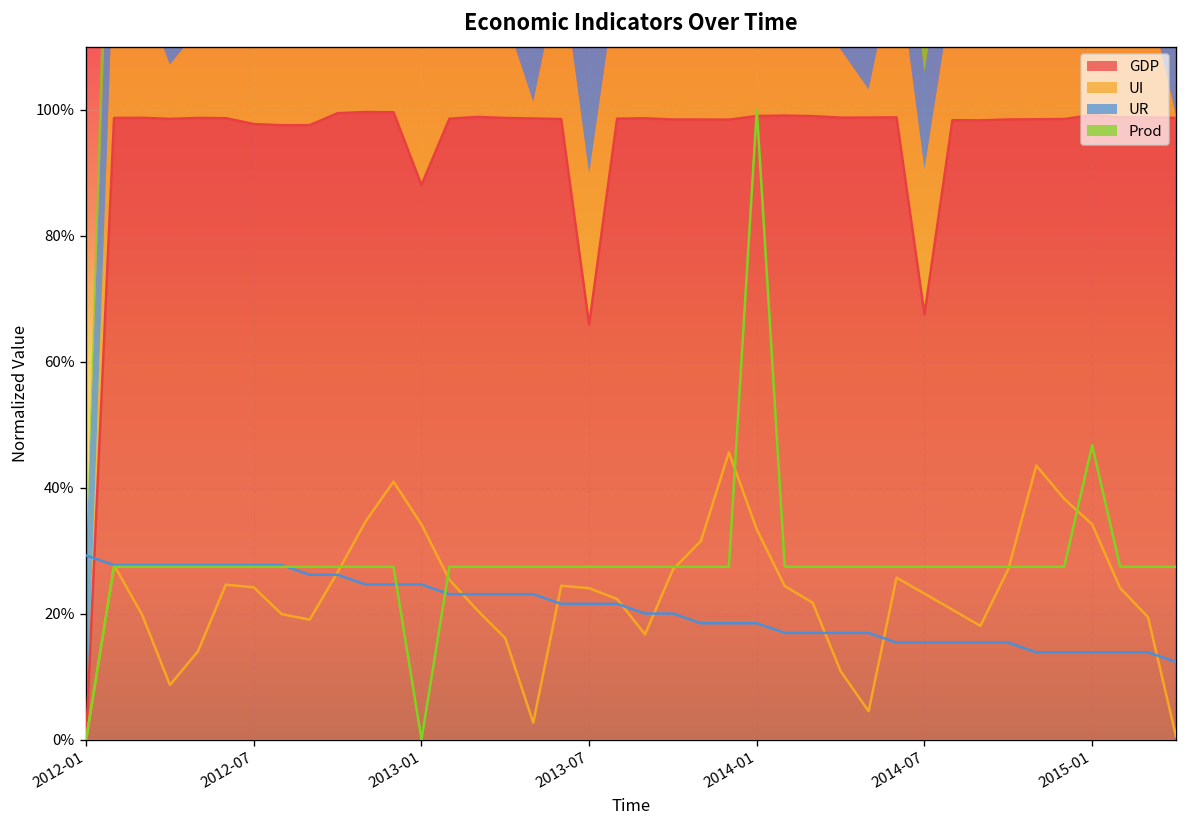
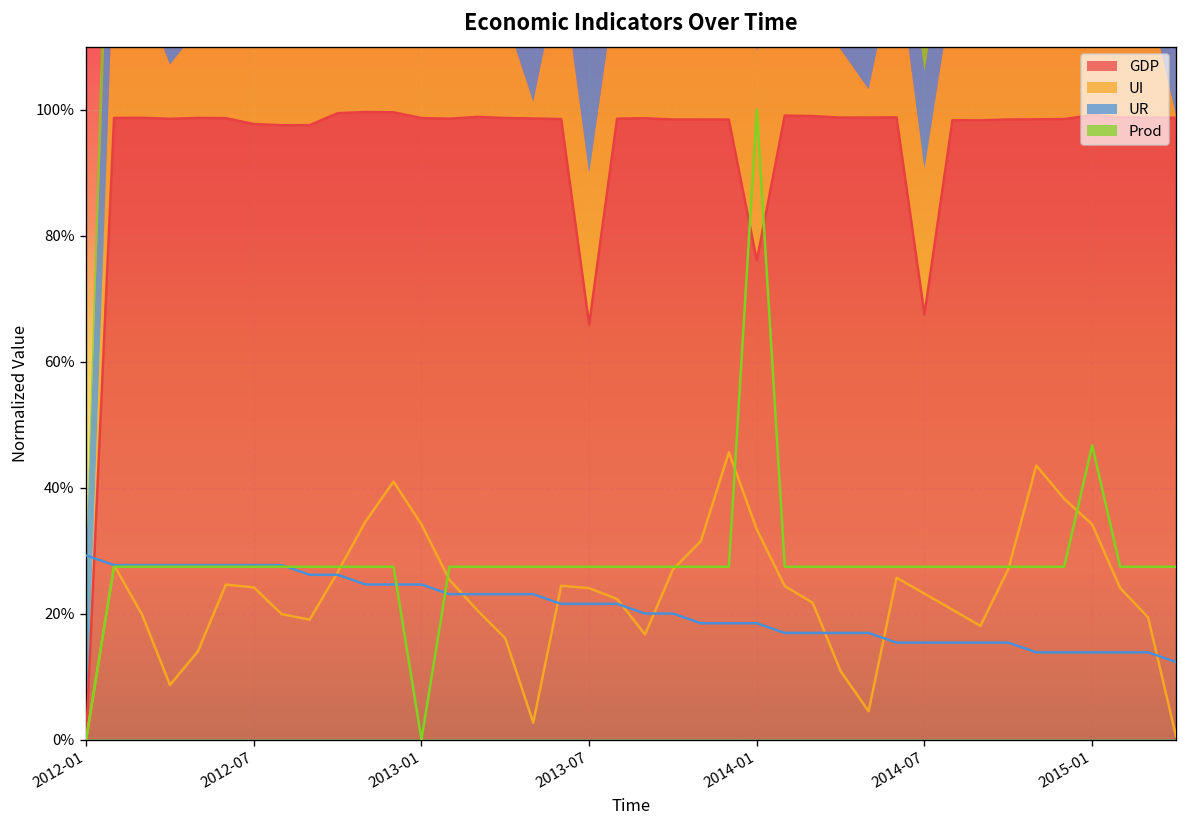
GDP, 2013-01: 88% -> 99%
GDP, 2014-01: 99% -> 76%
